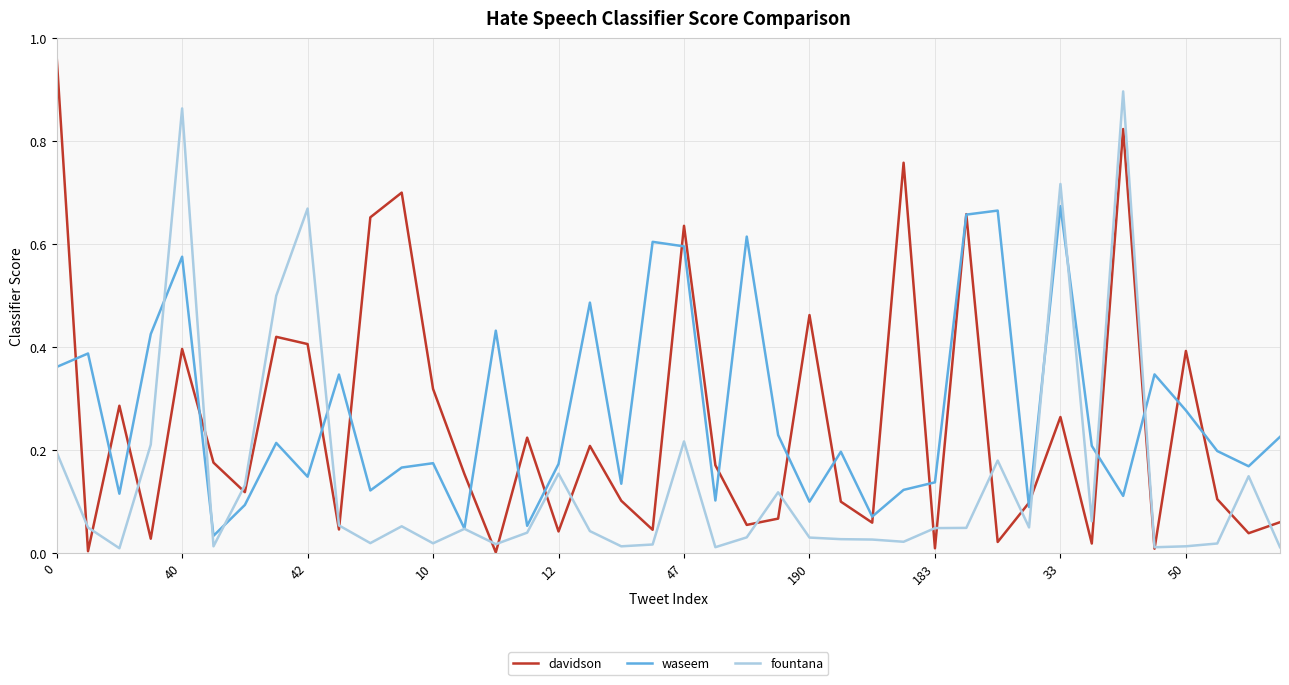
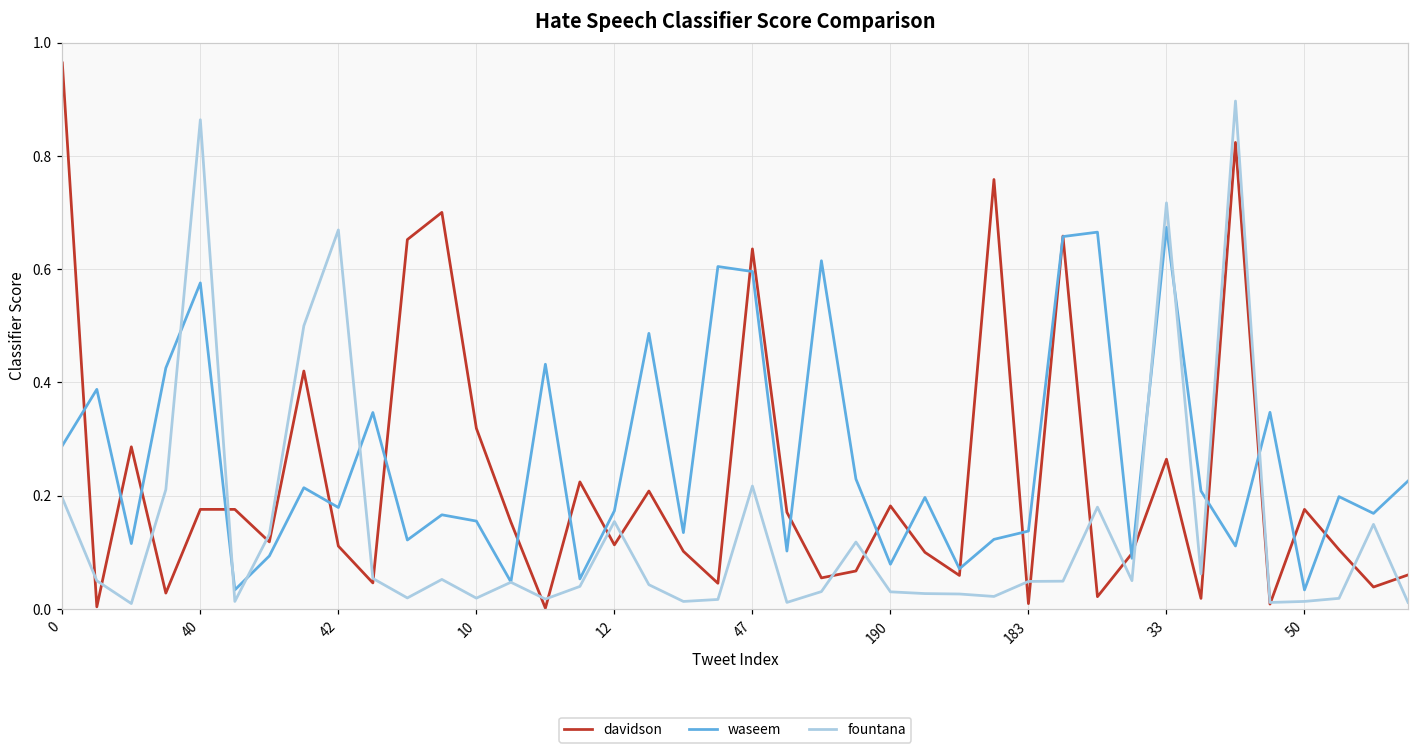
waseem, 0: 0.36 -> 0.29
davidson, 40: 0.40 -> 0.18
davidson, 42: 0.41 -> 0.11
waseem, 42: 0.15 -> 0.18
waseem, 10: 0.17 -> 0.16
davidson, 12: 0.04 -> 0.11
davidson, 190: 0.46 -> 0.18
waseem, 190: 0.10 -> 0.08
davidson, 50: 0.39 -> 0.18
waseem, 50: 0.28 -> 0.03
